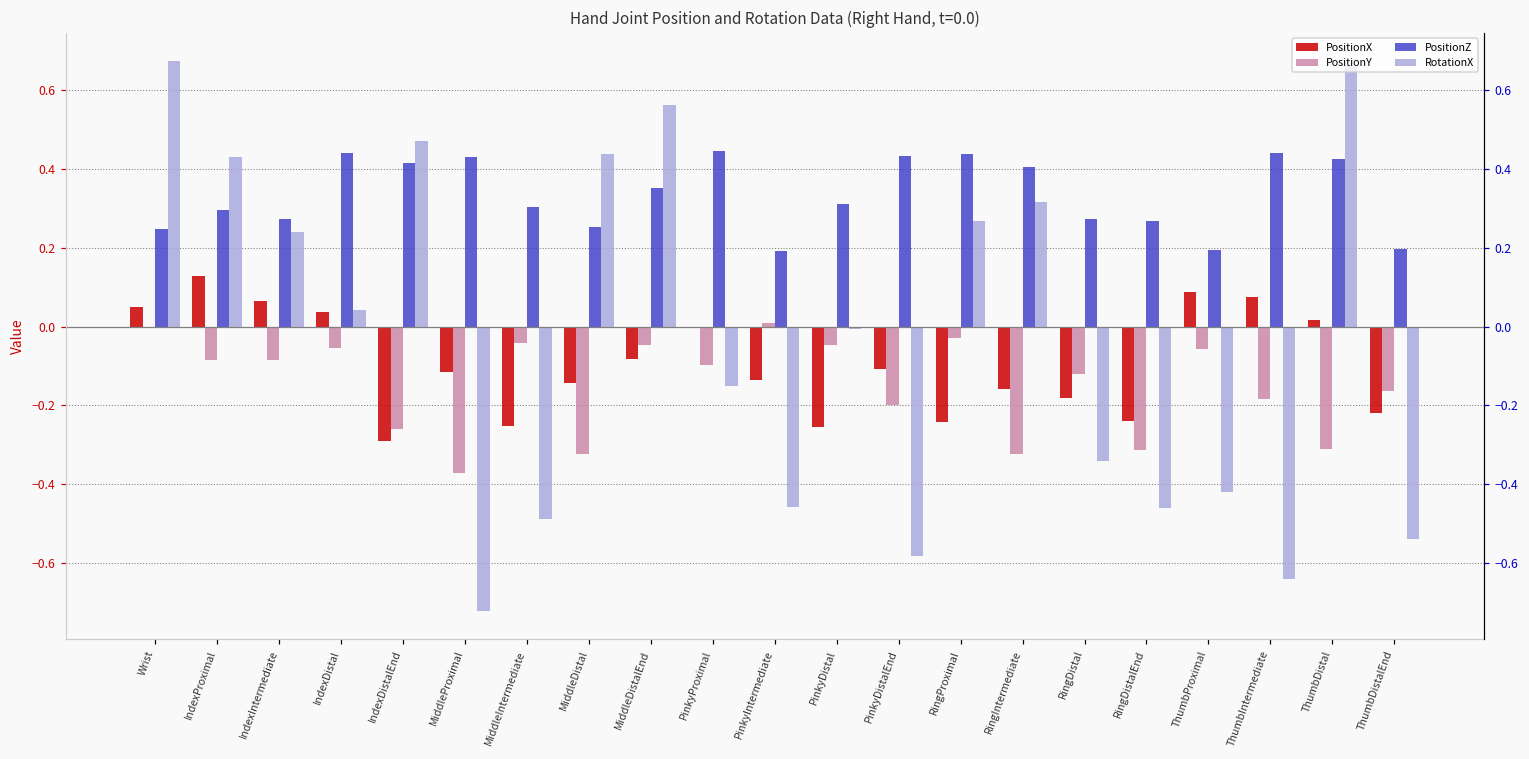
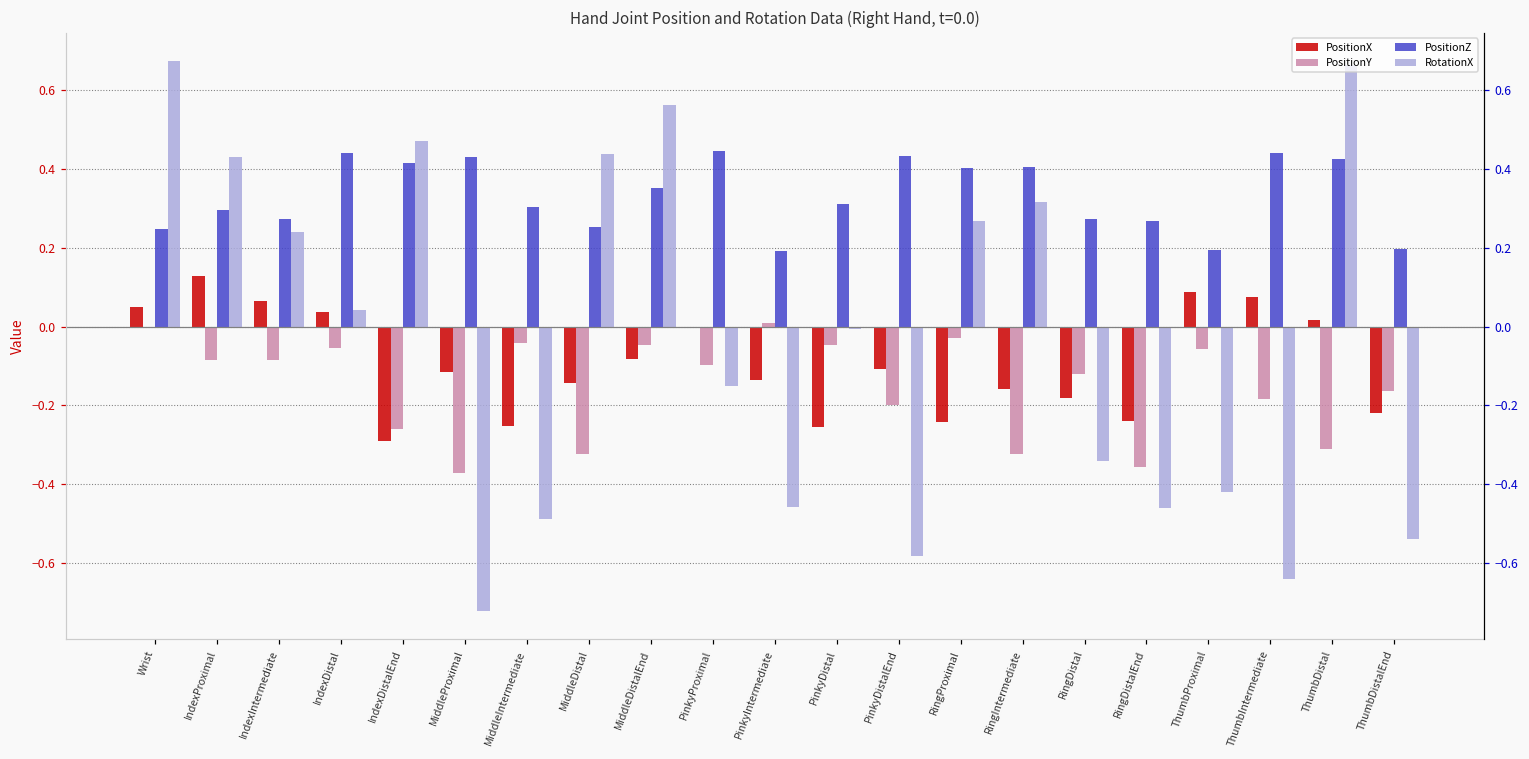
PositionZ, RingProximal: 0.44 -> 0.40
PositionY, RingDistalEnd: -0.31 -> -0.36
